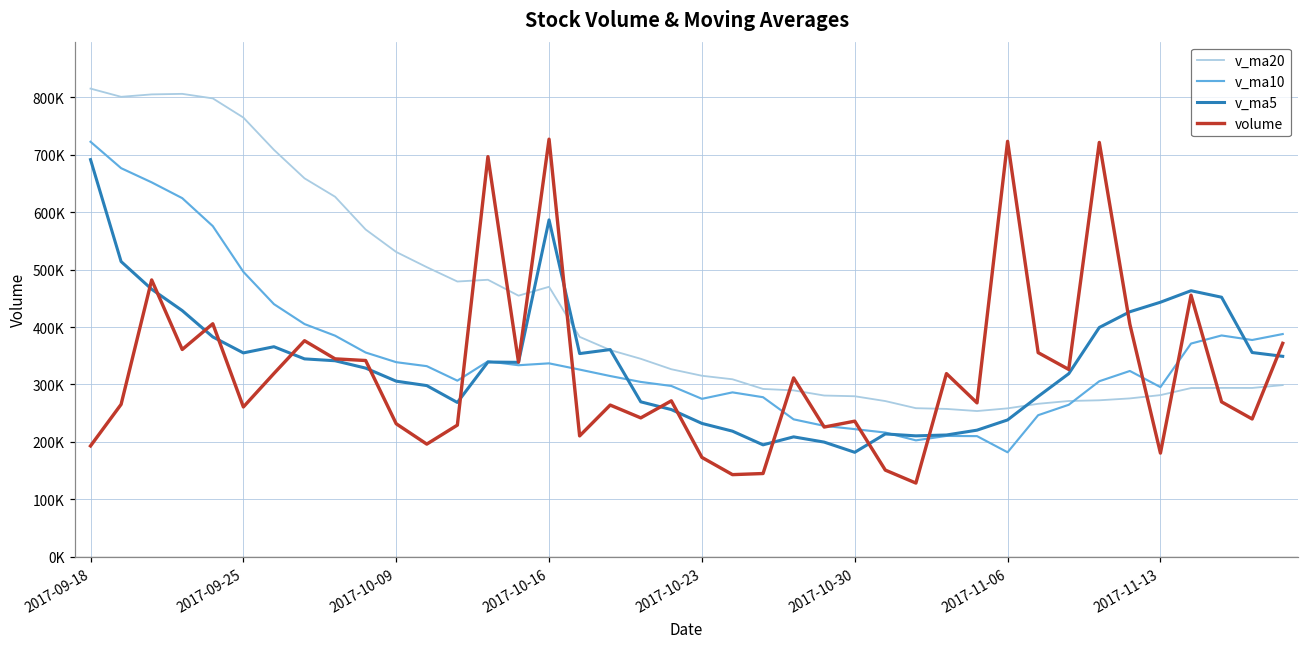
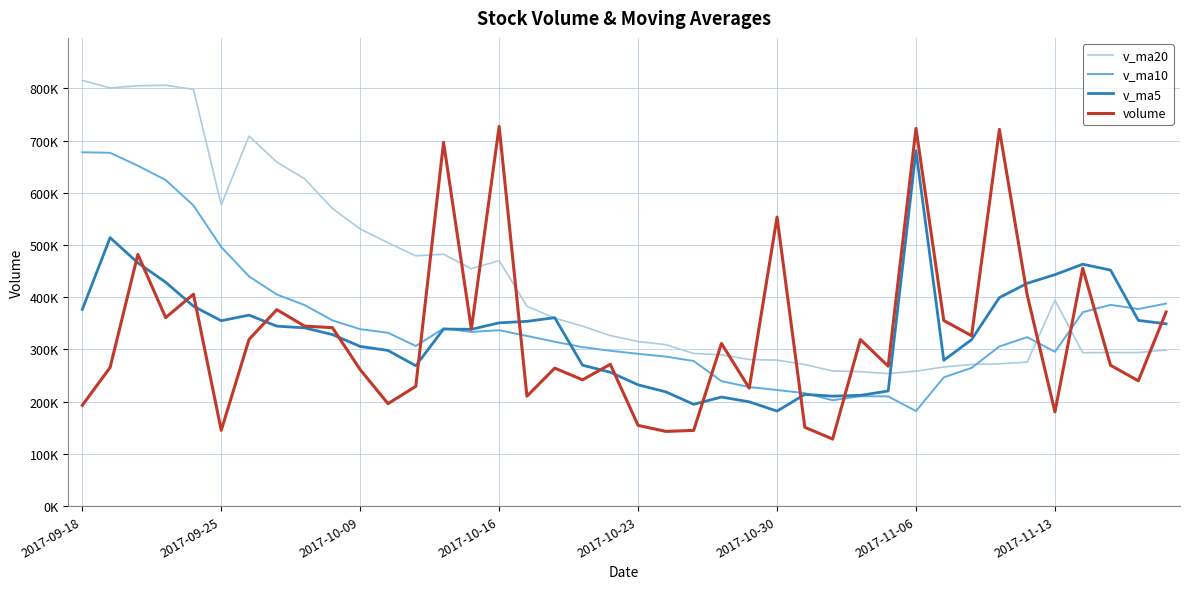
v_ma10, 2017-09-18: 720000 -> 680000
v_ma5, 2017-09-18: 690000 -> 380000
v_ma20, 2017-09-25: 760000 -> 580000
volume, 2017-09-25: 260000 -> 150000
volume, 2017-10-09: 230000 -> 260000
v_ma5, 2017-10-16: 590000 -> 350000
v_ma10, 2017-10-23: 280000 -> 290000
volume, 2017-10-23: 170000 -> 150000
volume, 2017-10-30: 240000 -> 550000
v_ma5, 2017-11-06: 240000 -> 680000
v_ma20, 2017-11-13: 280000 -> 390000
